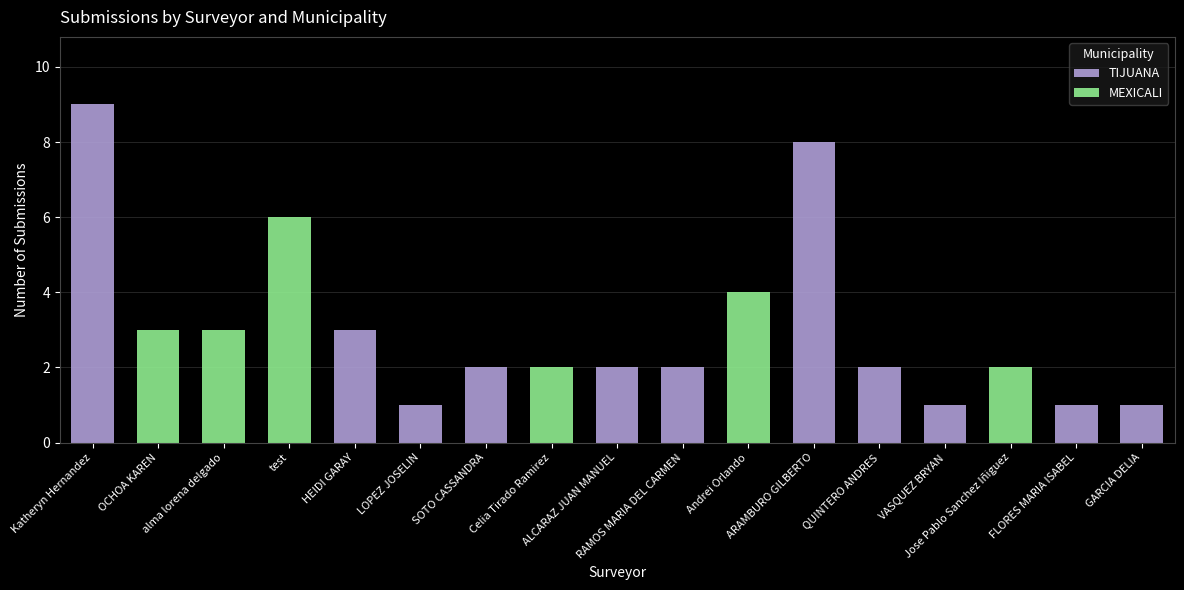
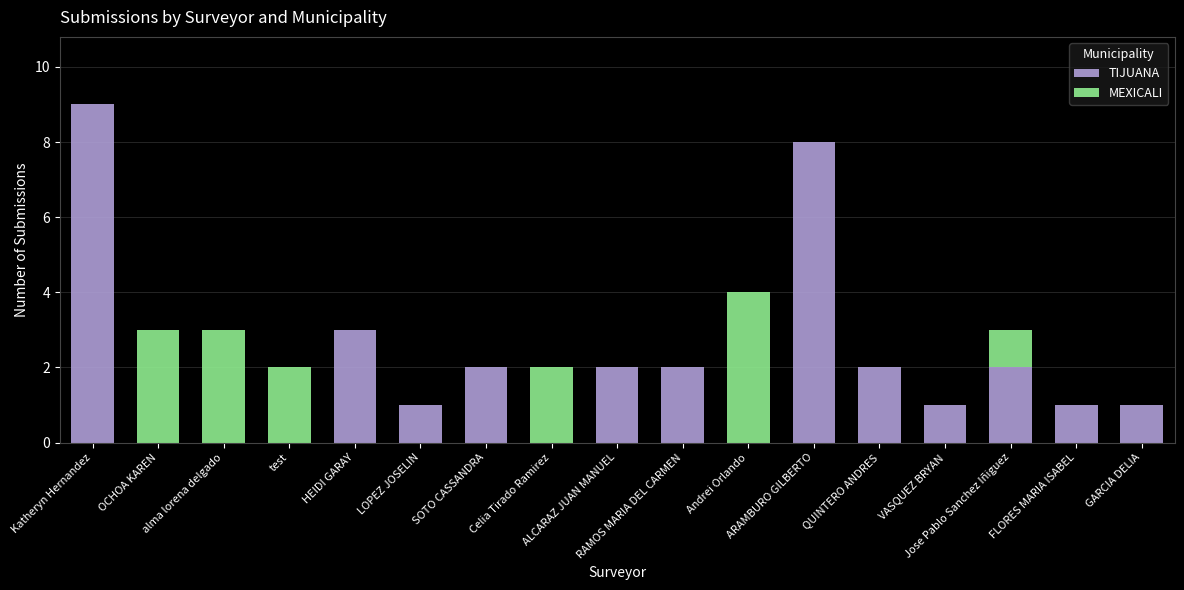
MEXICALI, test: 6 -> 2
TIJUANA, Jose Pablo Sanchez Iñiguez: 0 -> 2
MEXICALI, Jose Pablo Sanchez Iñiguez: 2 -> 1
